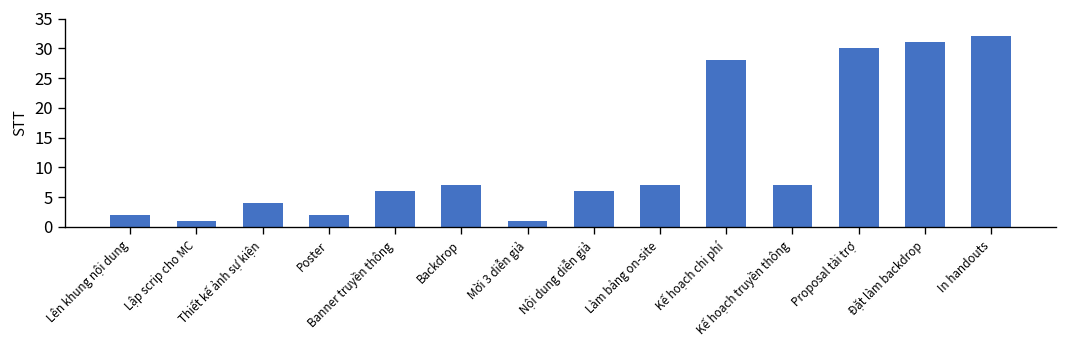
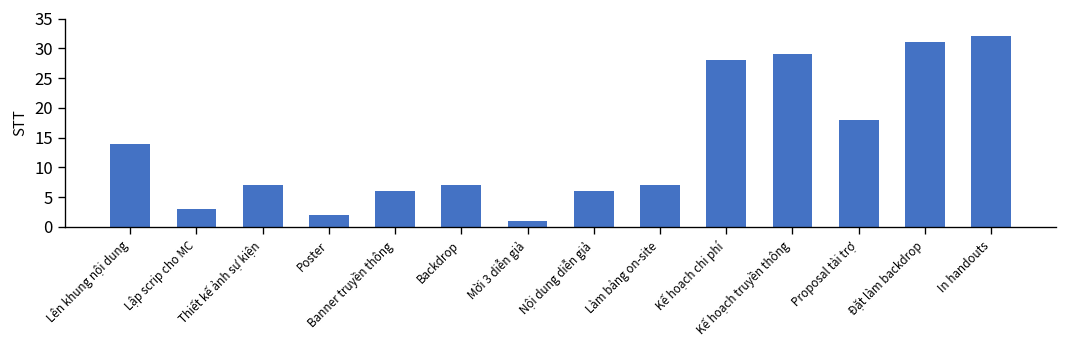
Lên khung nội dung: 2 -> 14
Lập scrip cho MC: 1 -> 3
Thiết kế ảnh sự kiện: 4 -> 7
Kế hoạch truyền thông: 7 -> 29
Proposal tài trợ: 30 -> 18
